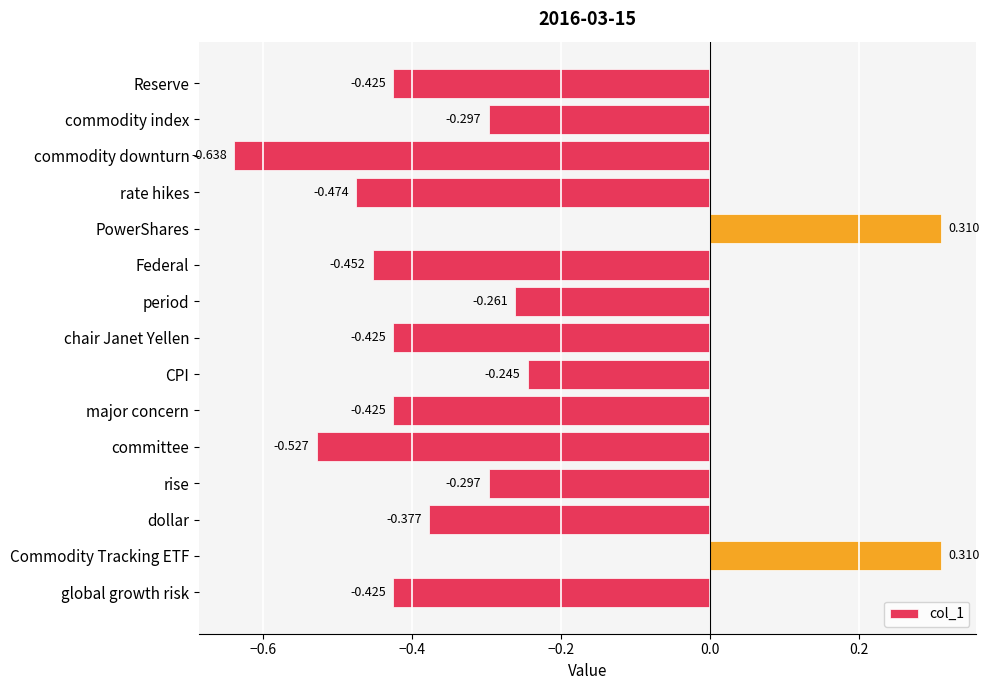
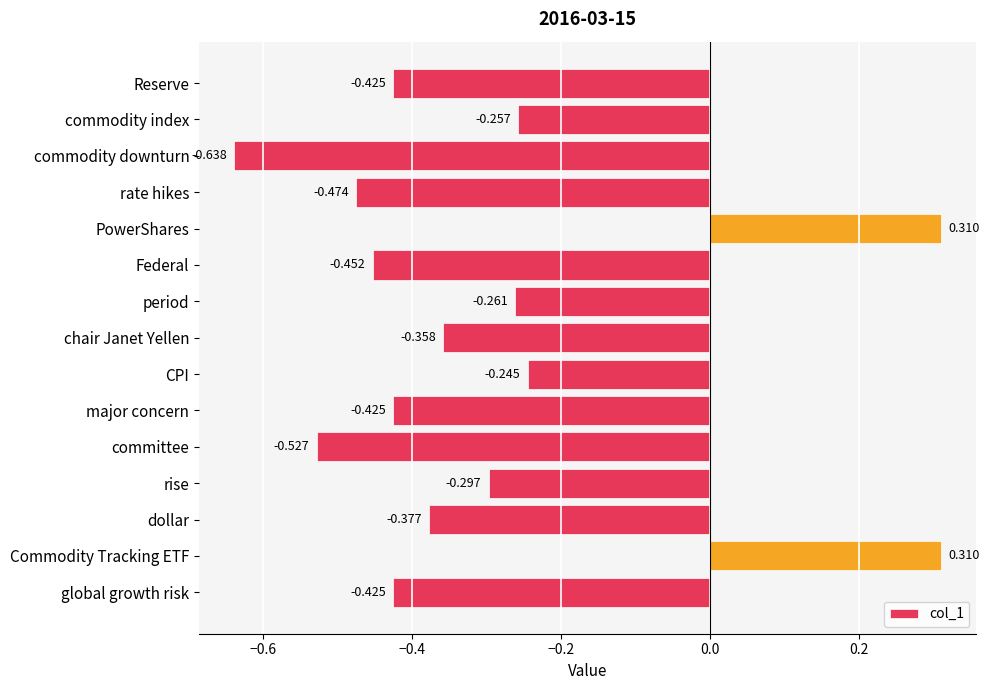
commodity index: -0.297 -> -0.257
chair Janet Yellen: -0.425 -> -0.358
